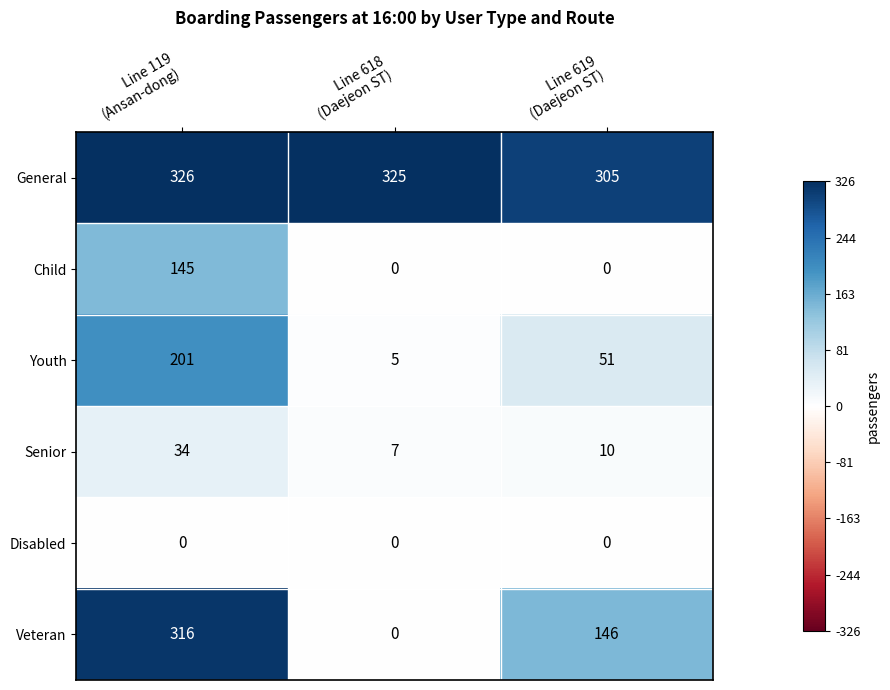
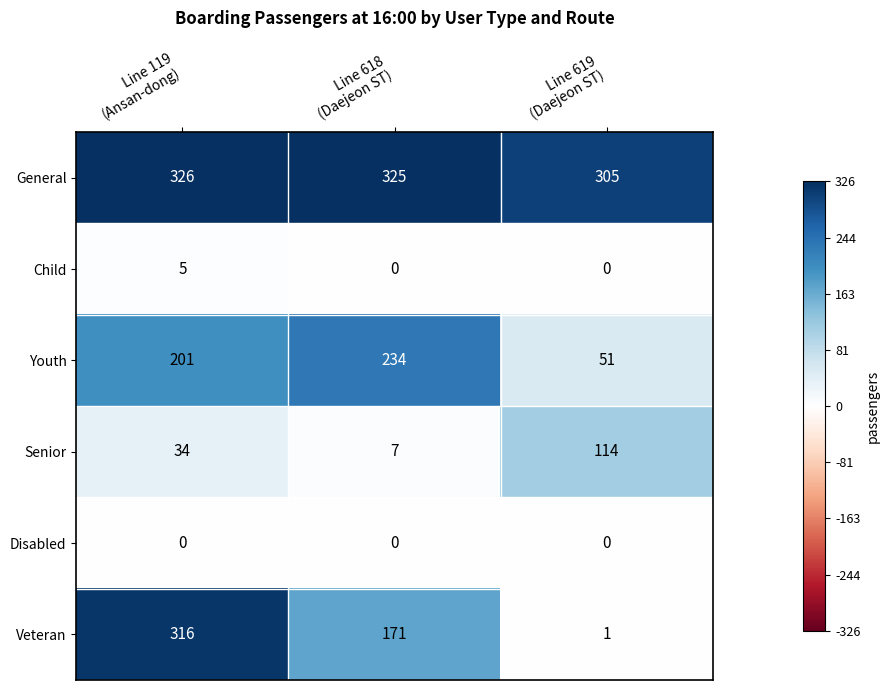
Child, Line 119 (Ansan-dong): 145 -> 5
Youth, Line 618 (Daejeon ST): 5 -> 234
Senior, Line 619 (Daejeon ST): 10 -> 114
Veteran, Line 618 (Daejeon ST): 0 -> 171
Veteran, Line 619 (Daejeon ST): 146 -> 1
